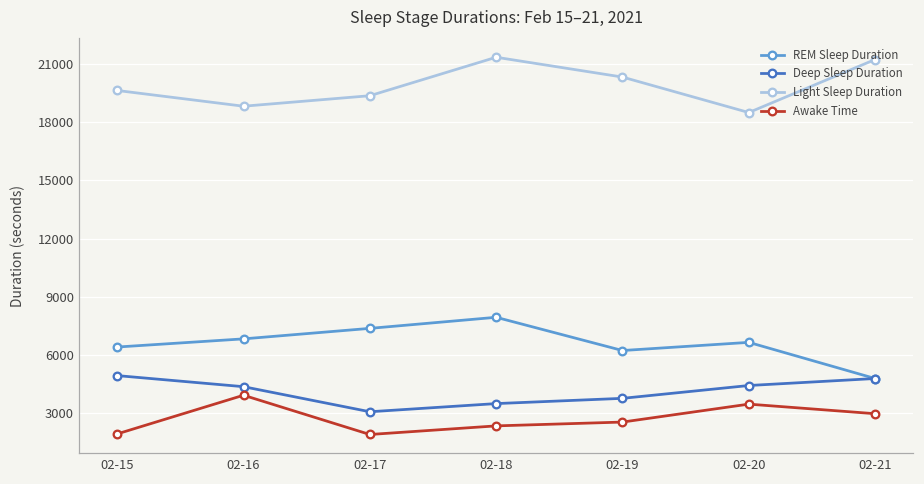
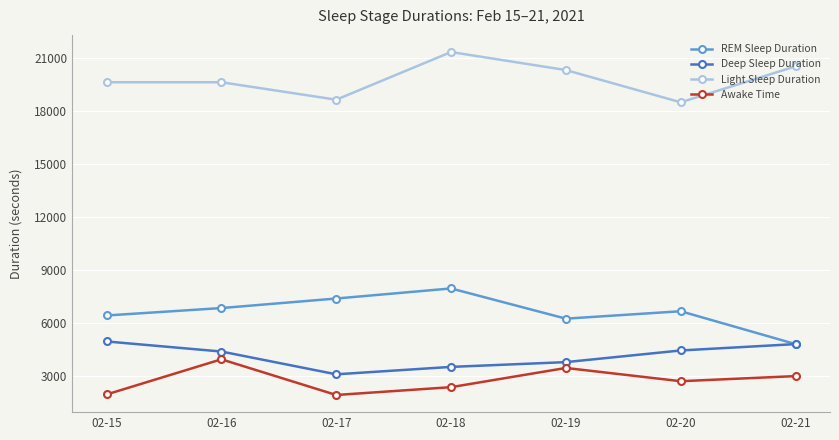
Light Sleep Duration, 02-16: 18800 -> 19600
Light Sleep Duration, 02-17: 19400 -> 18600
Awake Time, 02-19: 2600 -> 3500
Awake Time, 02-20: 3500 -> 2700
Light Sleep Duration, 02-21: 21200 -> 20500
